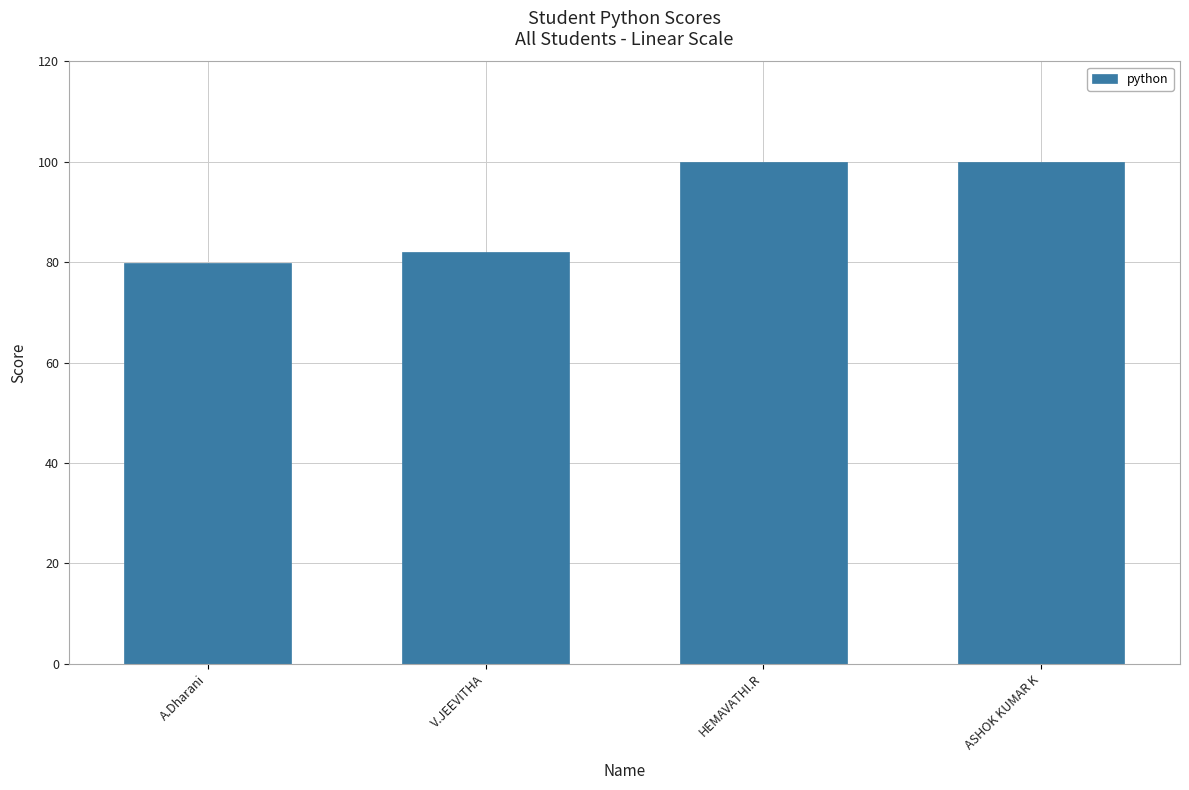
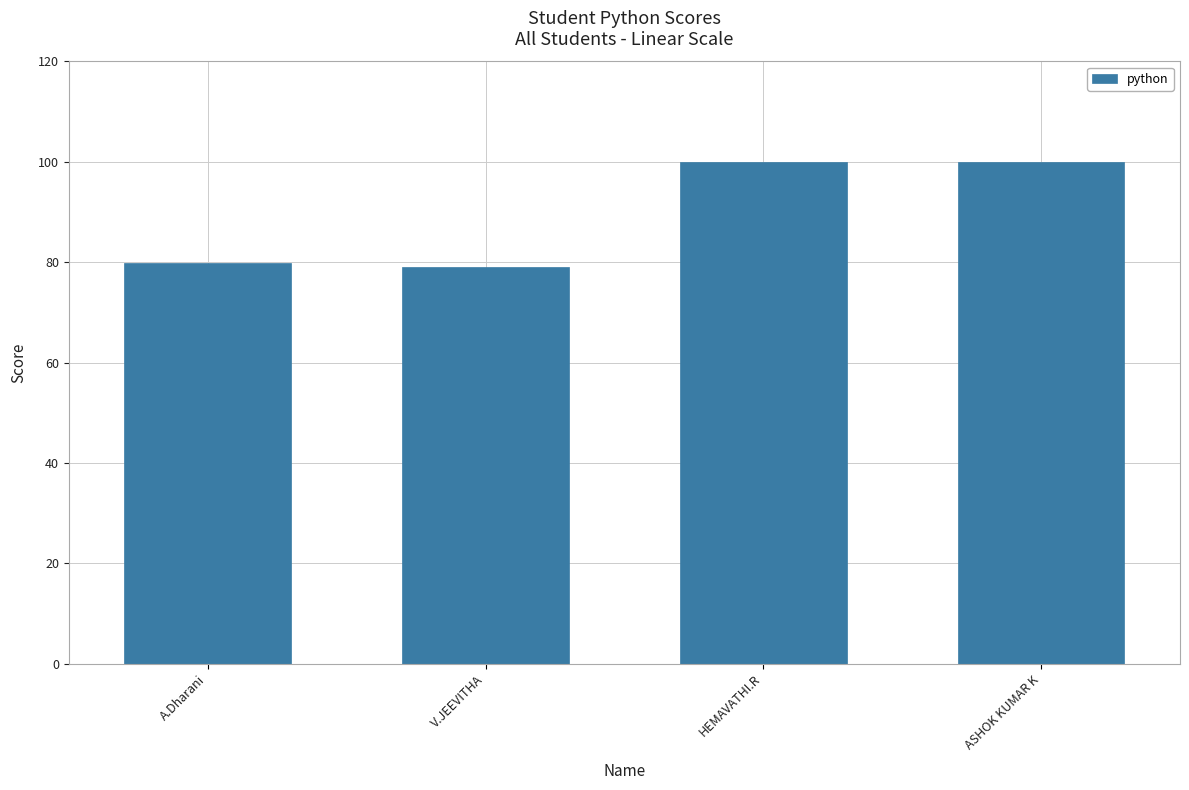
V.JEEVITHA: 82 -> 79
